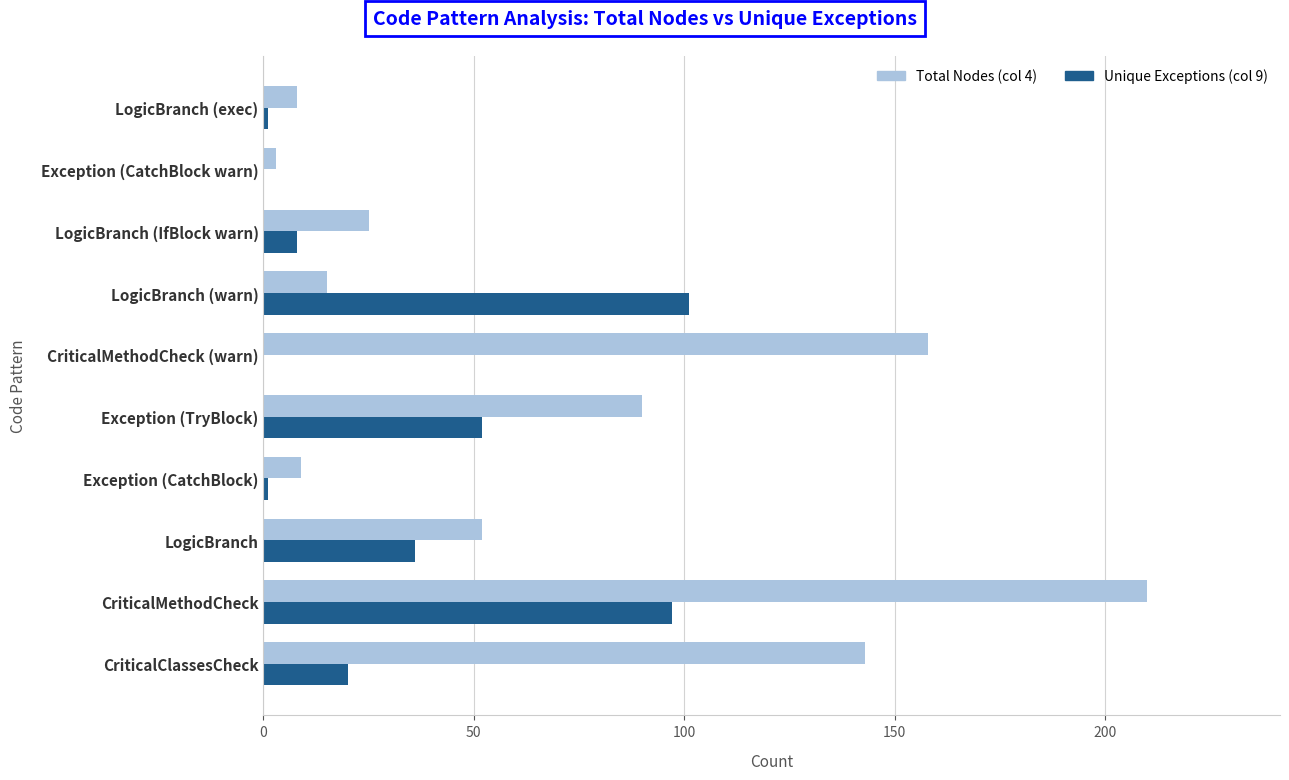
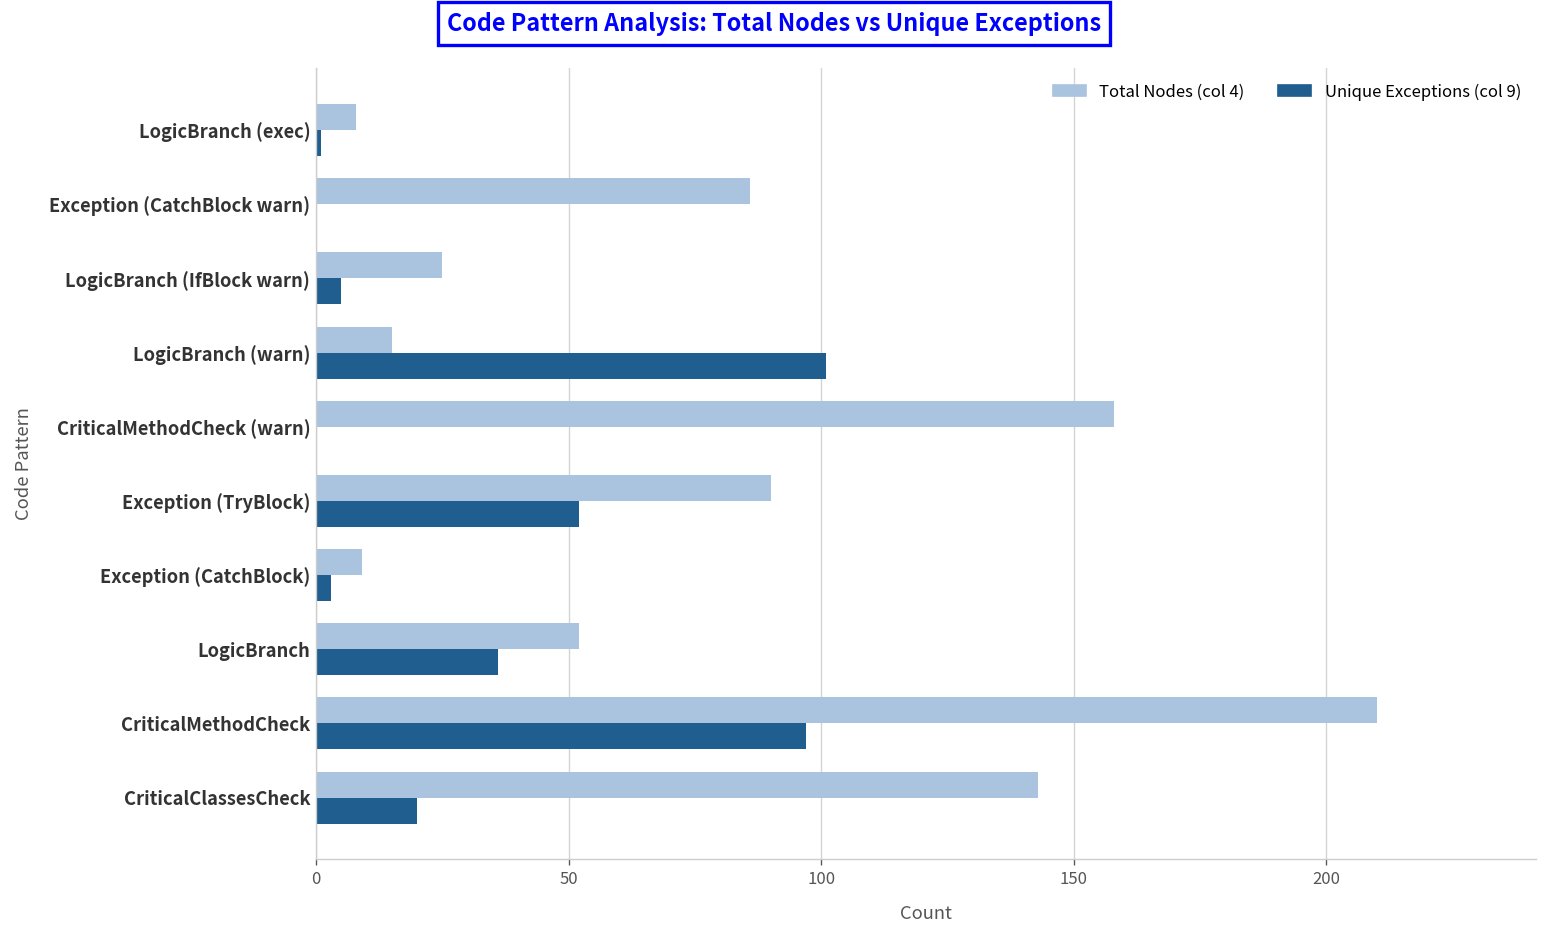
Total Nodes (col 4), Exception (CatchBlock warn): 3 -> 86
Unique Exceptions (col 9), LogicBranch (IfBlock warn): 8 -> 5
Unique Exceptions (col 9), Exception (CatchBlock): 1 -> 3
